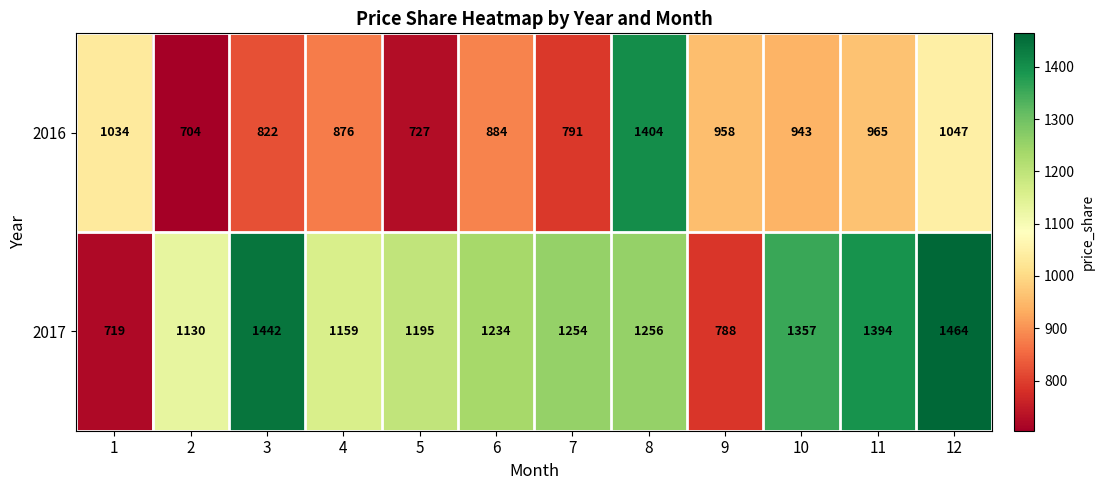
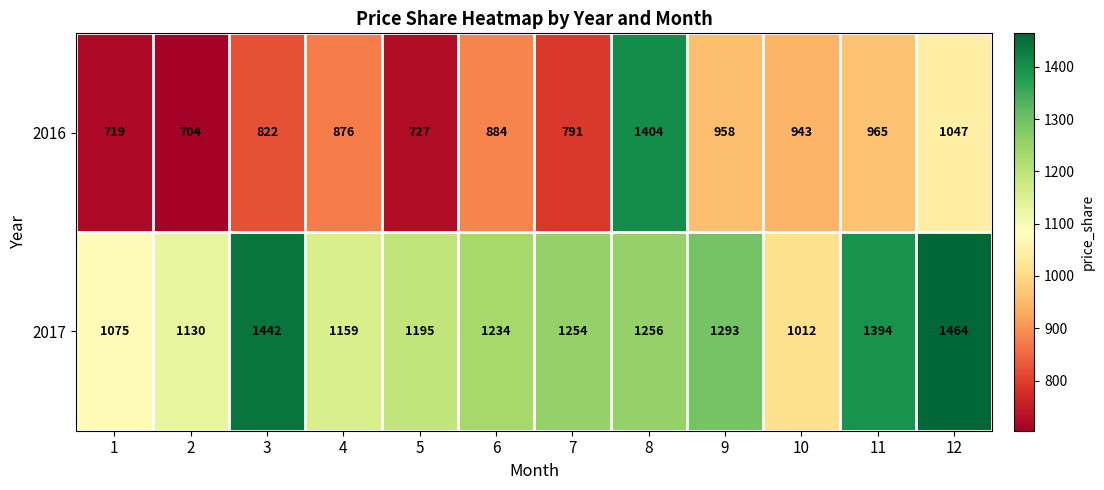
2016, 1: 1034 -> 719
2017, 1: 719 -> 1075
2017, 9: 788 -> 1293
2017, 10: 1357 -> 1012
